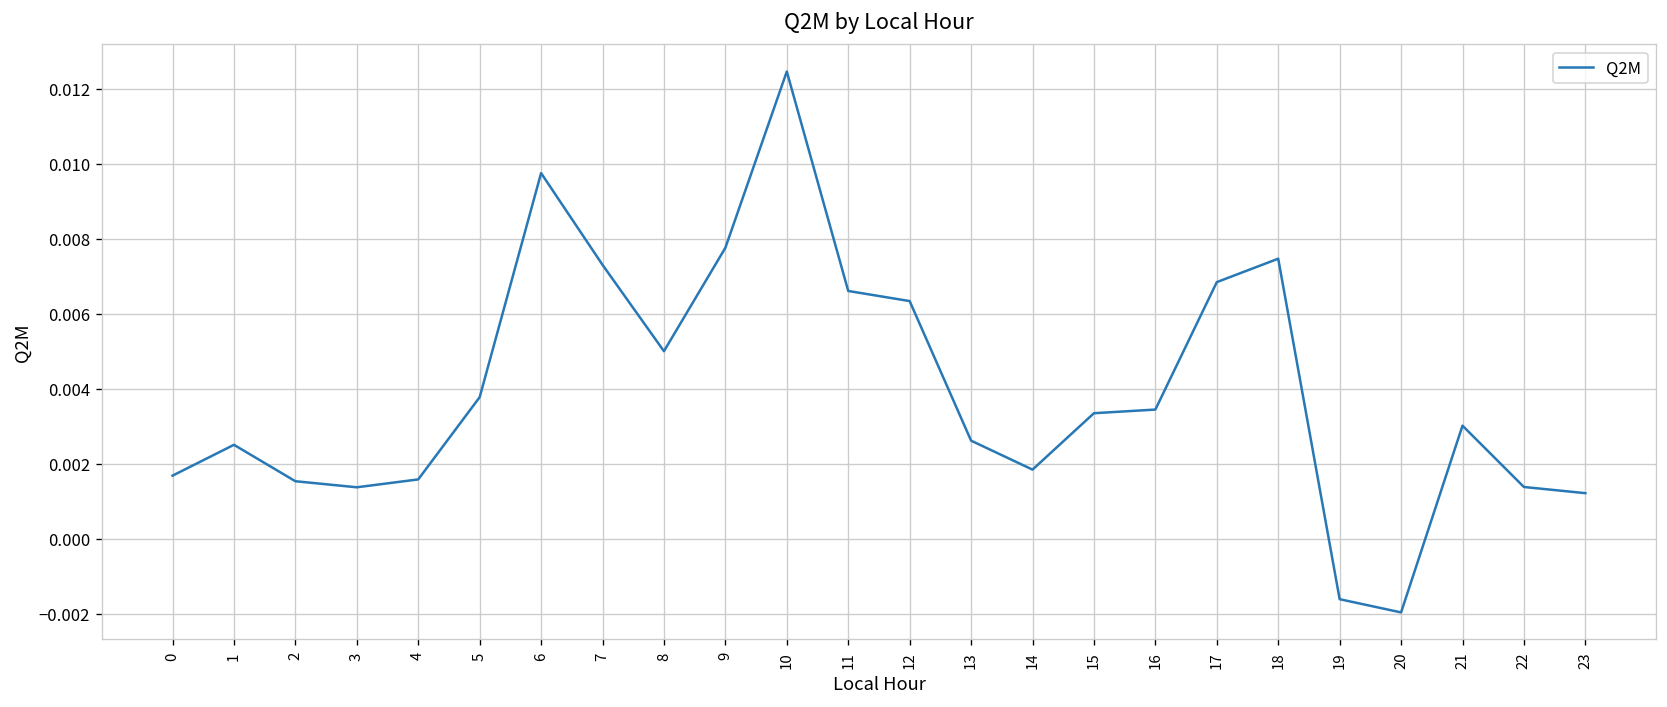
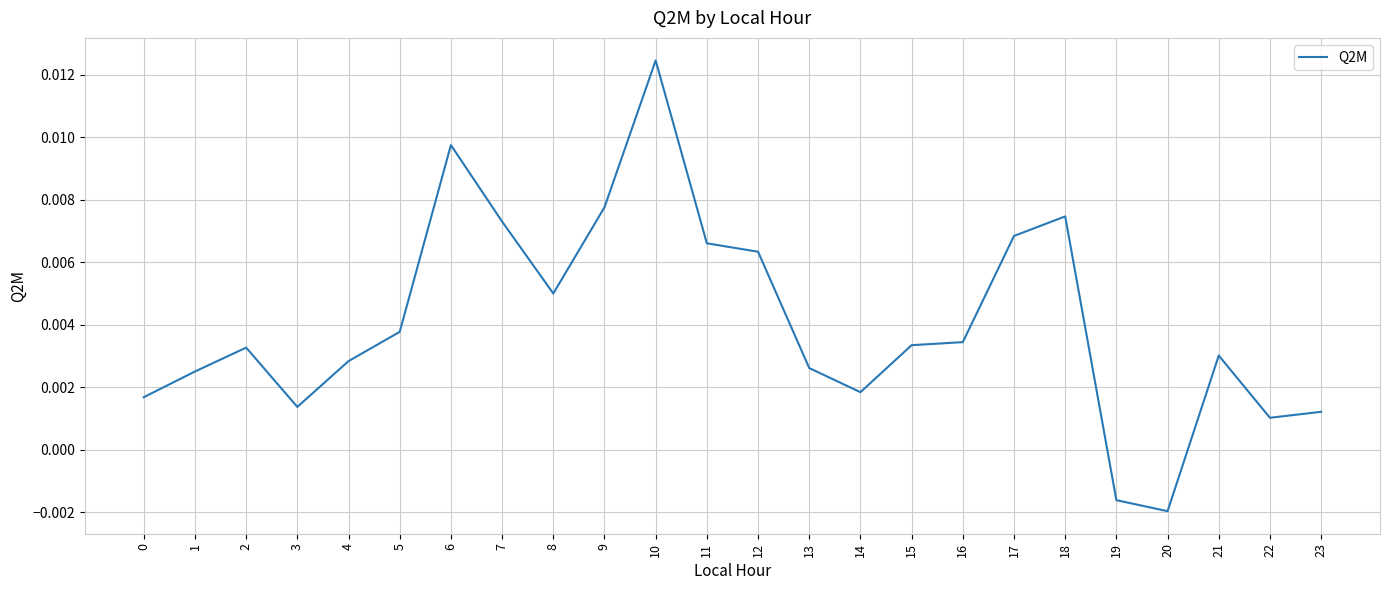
2: 0.0015 -> 0.0033
4: 0.0016 -> 0.0028
22: 0.0014 -> 0.0010
